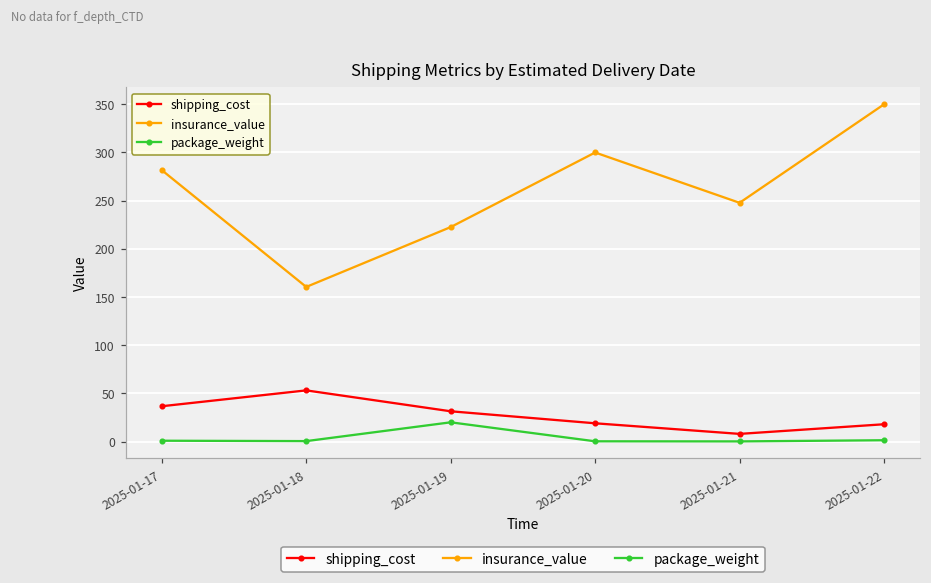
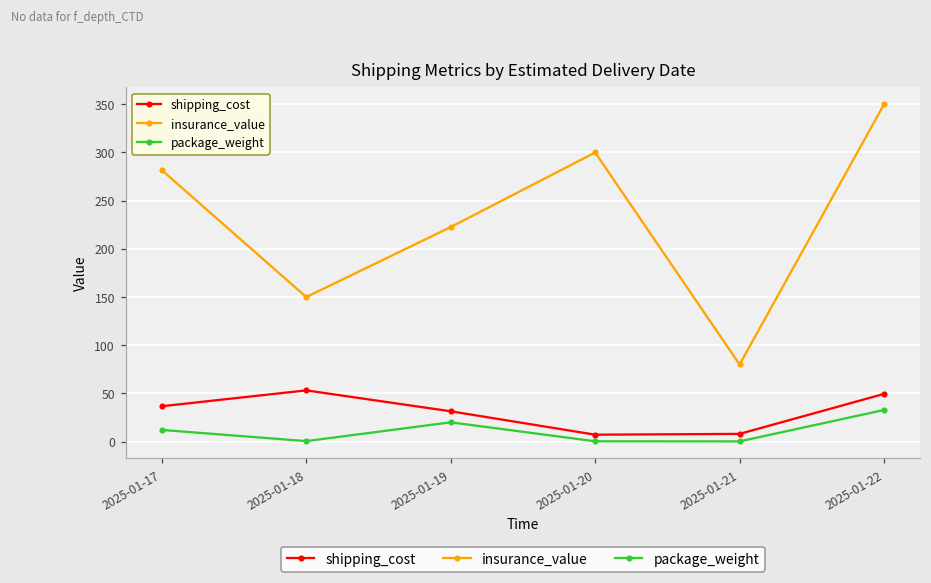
package_weight, 2025-01-17: 0 -> 10
insurance_value, 2025-01-18: 160 -> 150
shipping_cost, 2025-01-20: 20 -> 10
insurance_value, 2025-01-21: 250 -> 80
shipping_cost, 2025-01-22: 20 -> 50
package_weight, 2025-01-22: 0 -> 30
